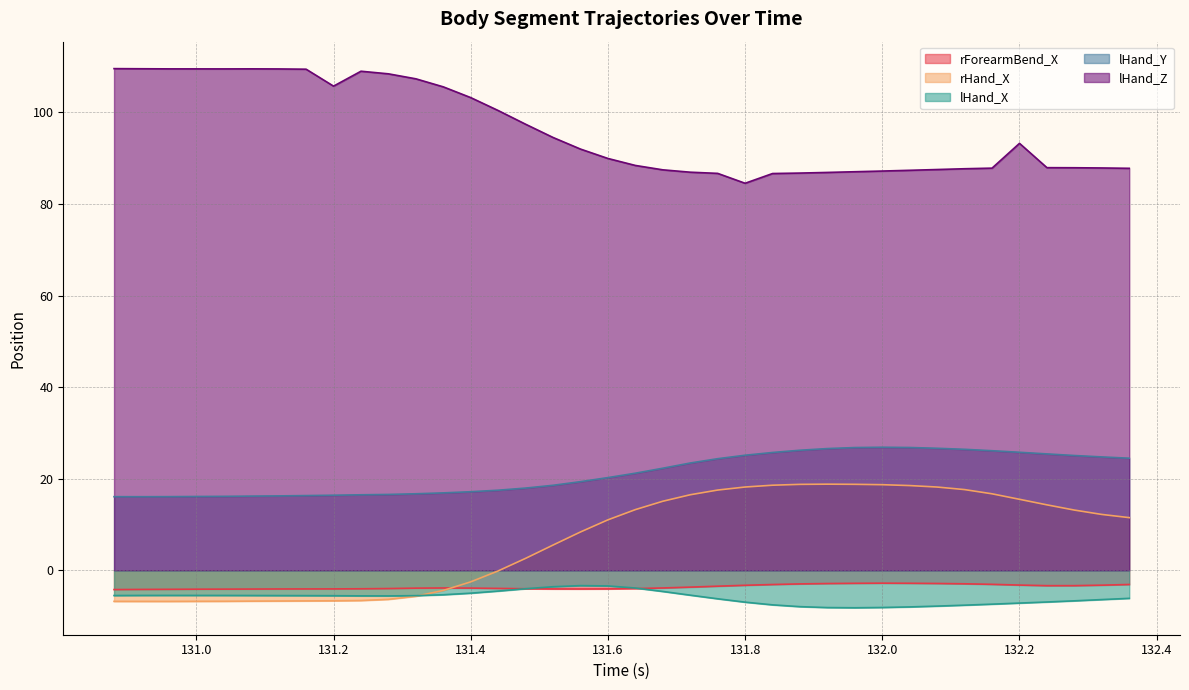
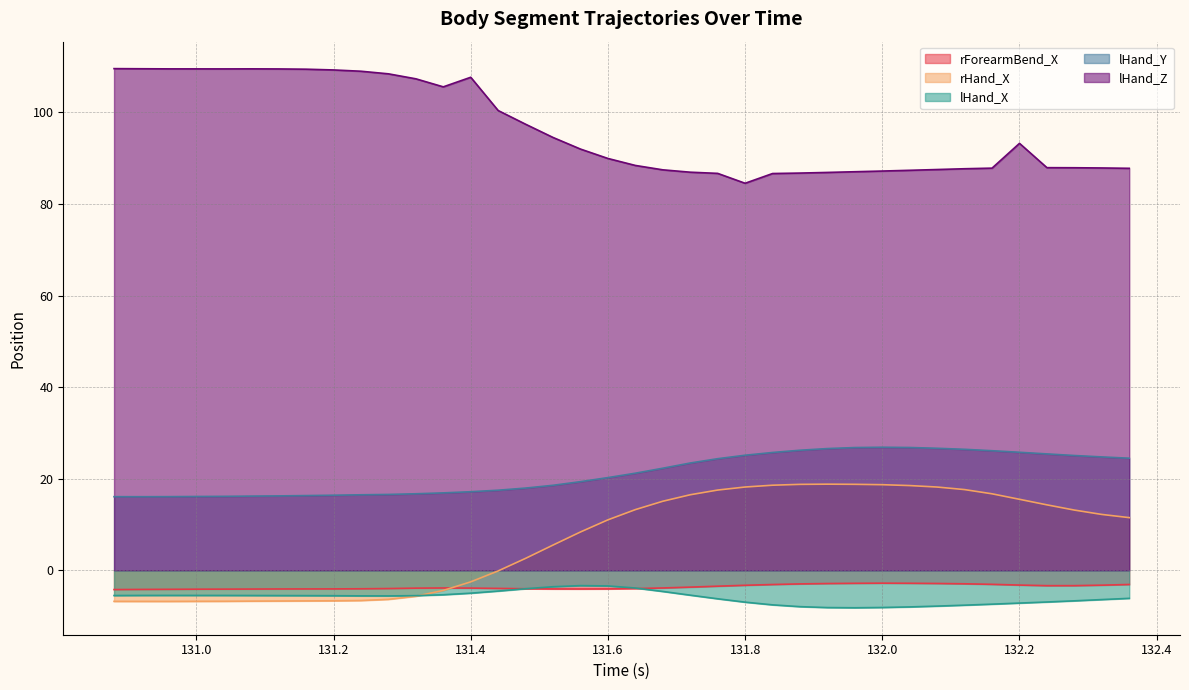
lHand_Z, 131.2: 106 -> 109
lHand_Z, 131.4: 103 -> 108
